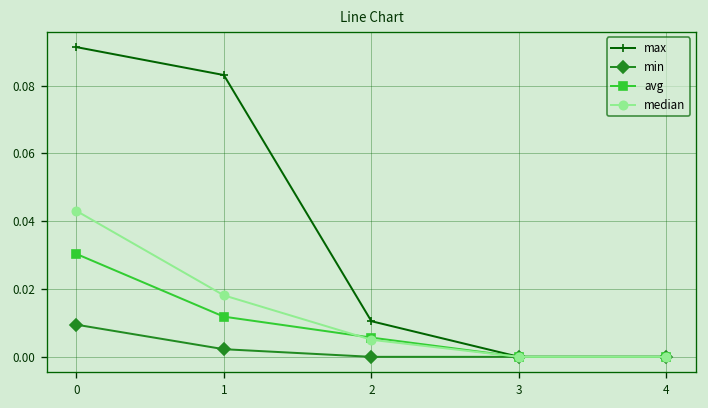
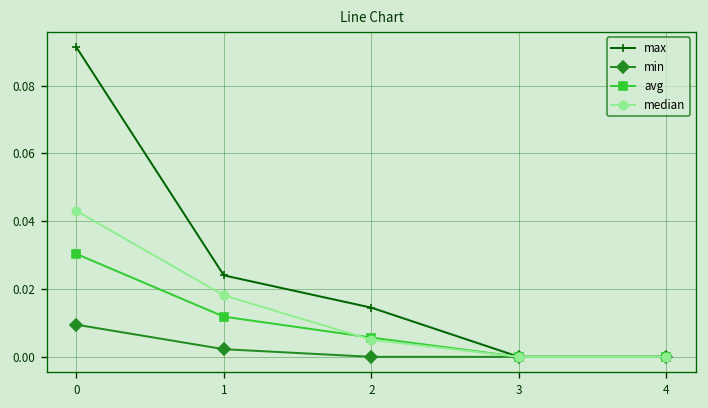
max, 1: 0.083 -> 0.024
max, 2: 0.011 -> 0.015
